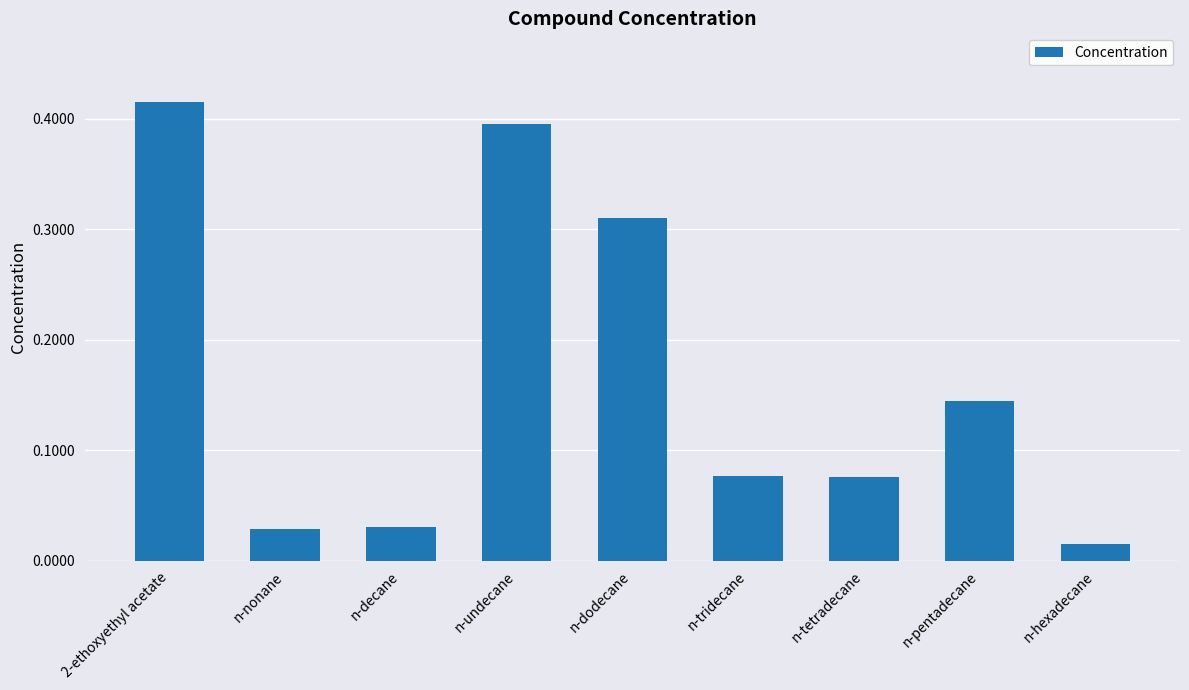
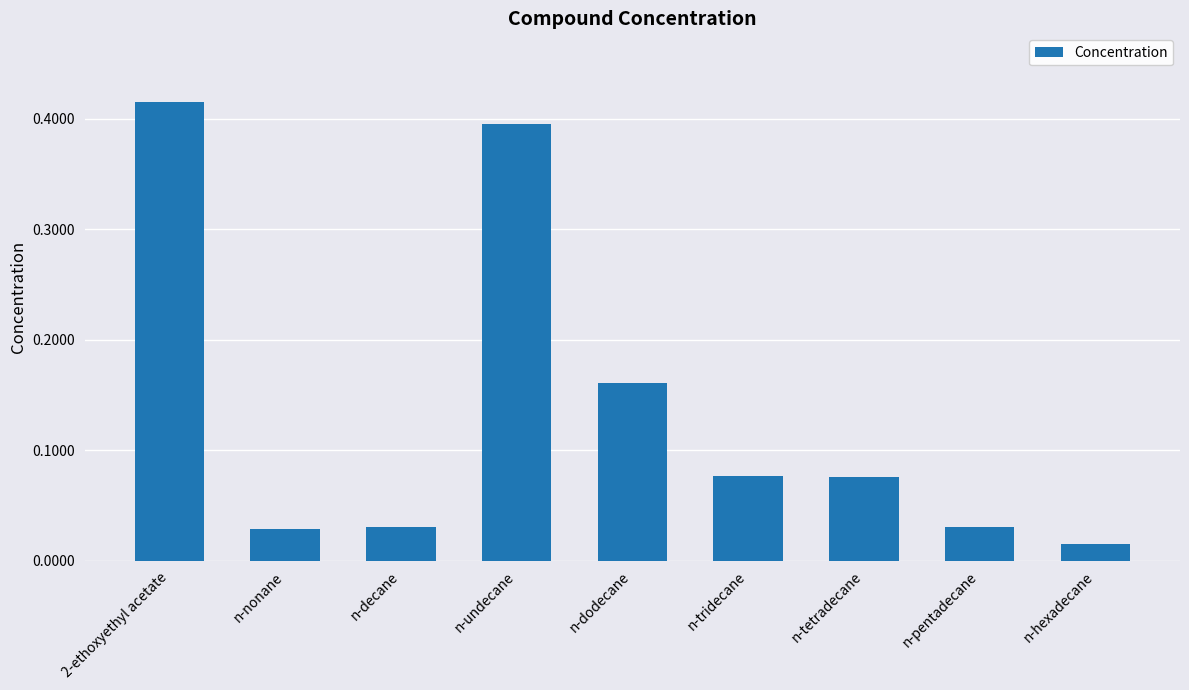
n-dodecane: 0.310 -> 0.161
n-pentadecane: 0.145 -> 0.030
